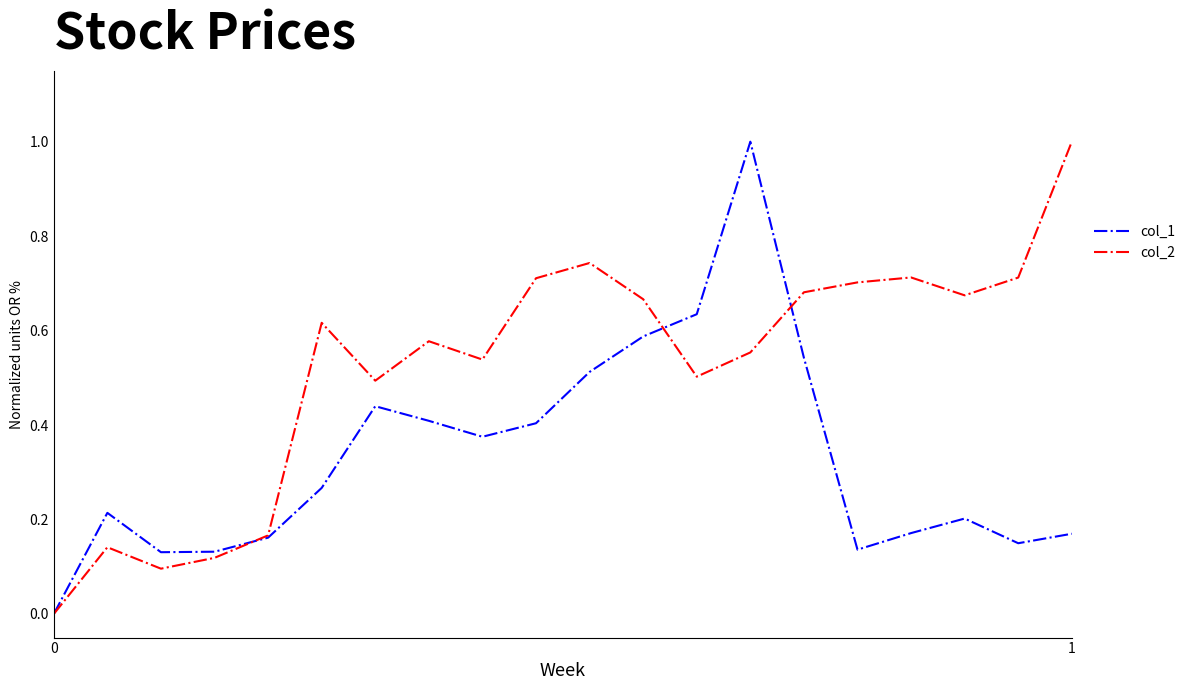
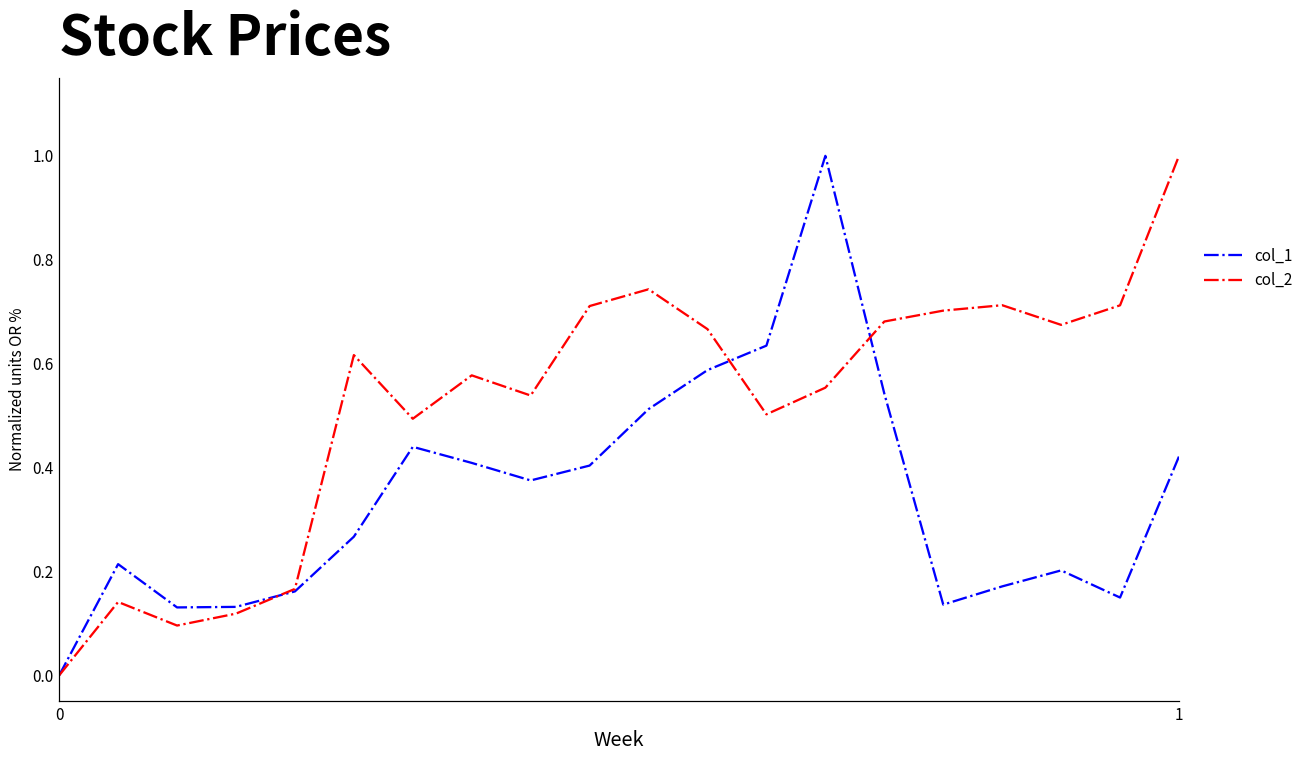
col_1, 1: 0.17 -> 0.42
